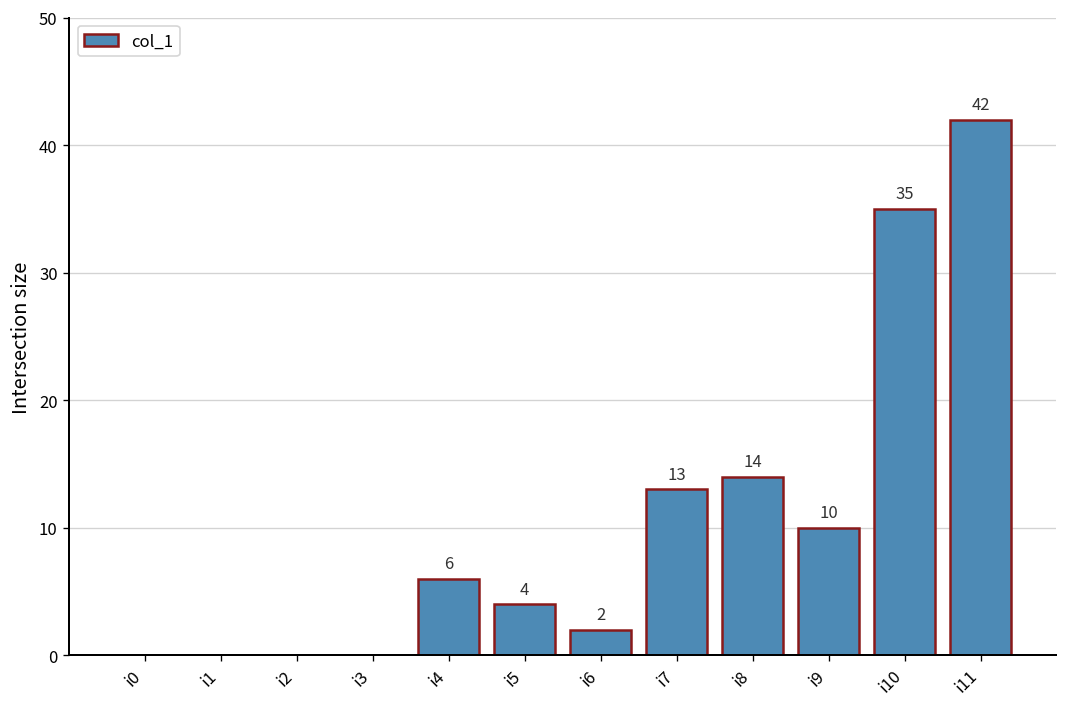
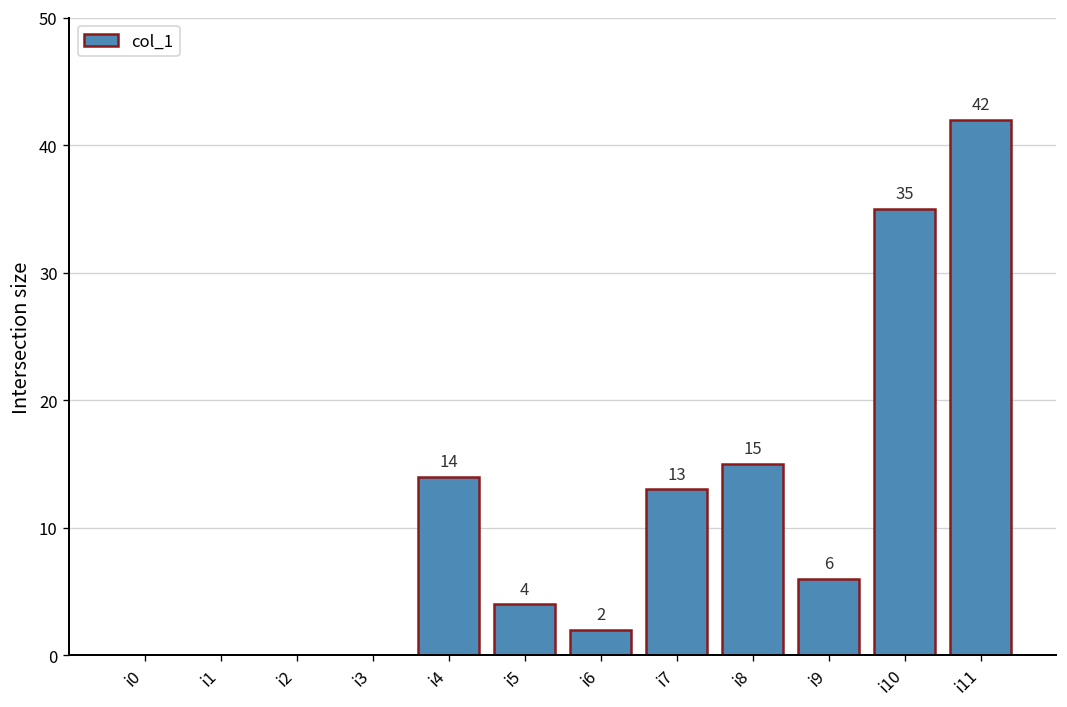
i4: 6 -> 14
i8: 14 -> 15
i9: 10 -> 6
